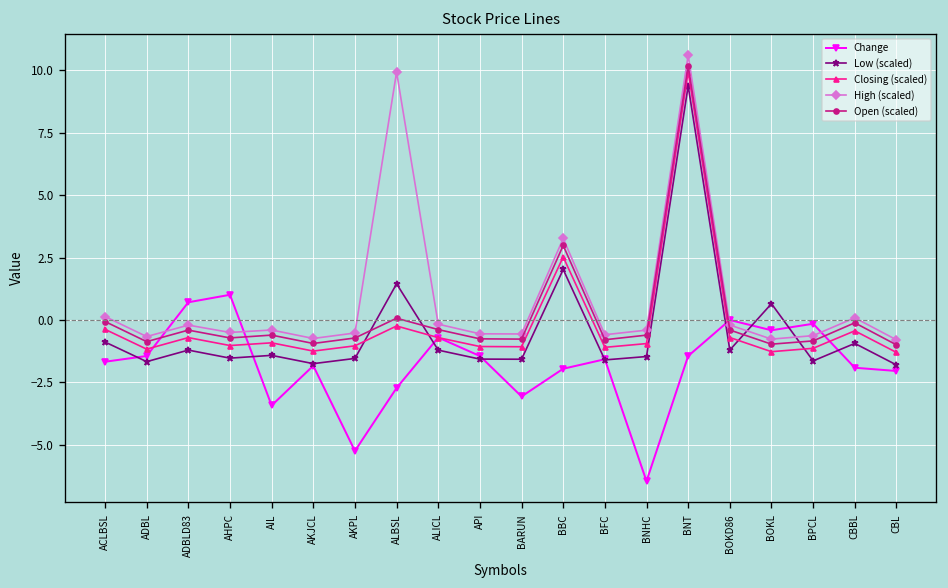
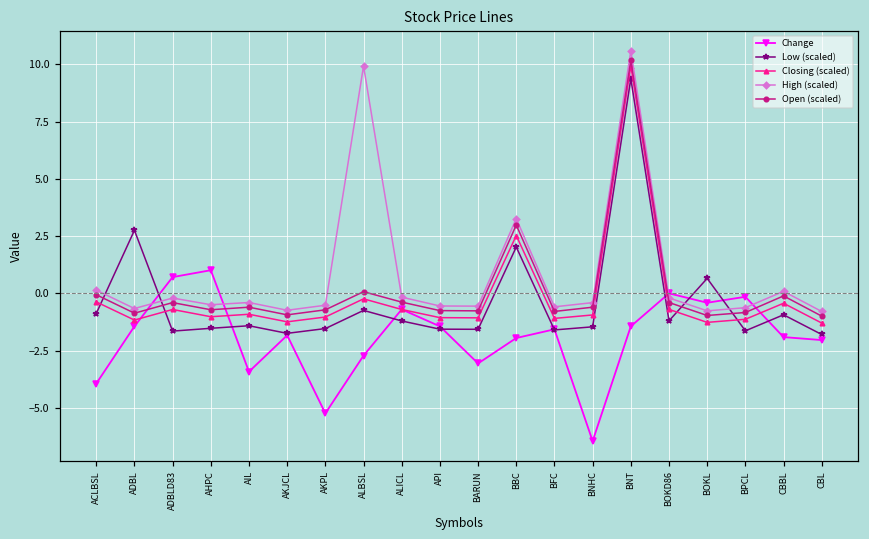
Change, ACLBSL: -1.7 -> -3.9
Low (scaled), ADBL: -1.7 -> 2.8
Low (scaled), ADBLD83: -1.2 -> -1.6
Low (scaled), ALBSL: 1.4 -> -0.7
